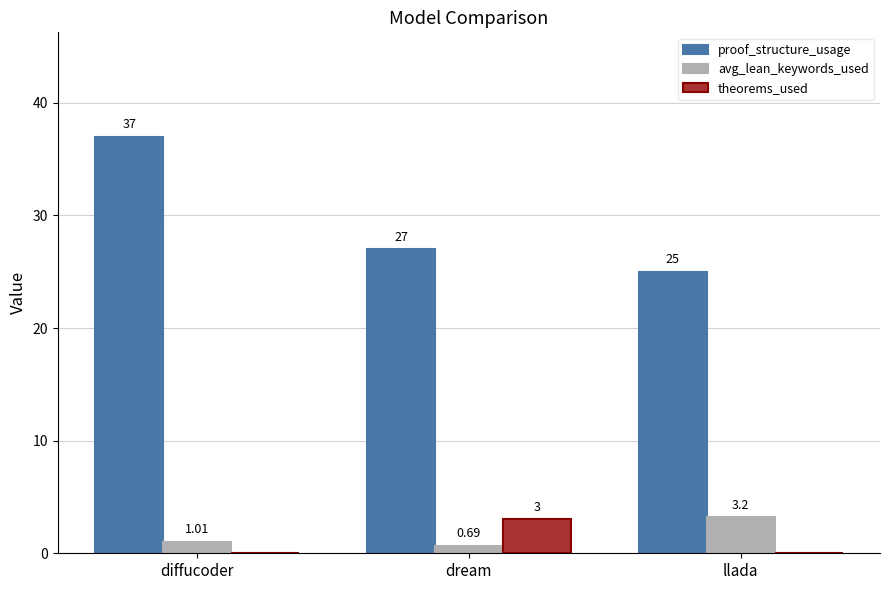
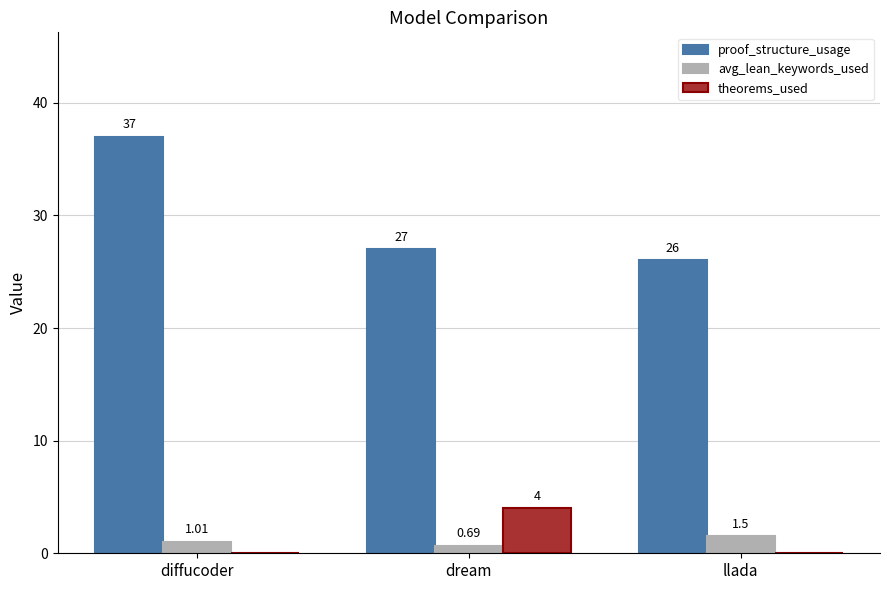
theorems_used, dream: 3 -> 4
proof_structure_usage, llada: 25 -> 26
avg_lean_keywords_used, llada: 3.2 -> 1.5
